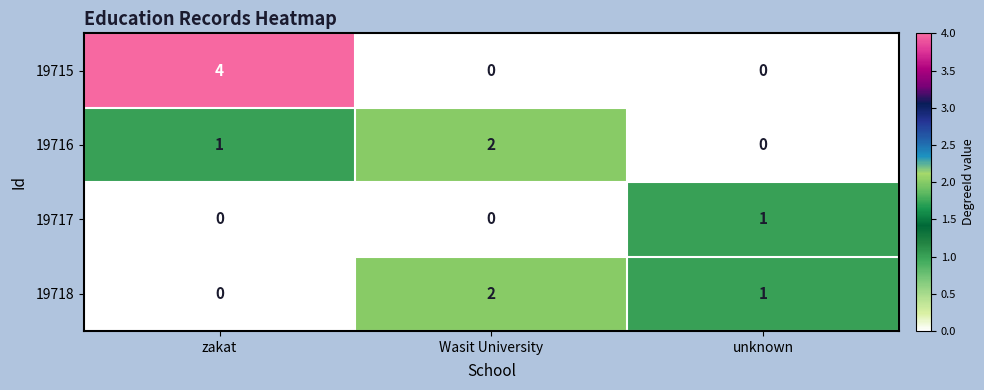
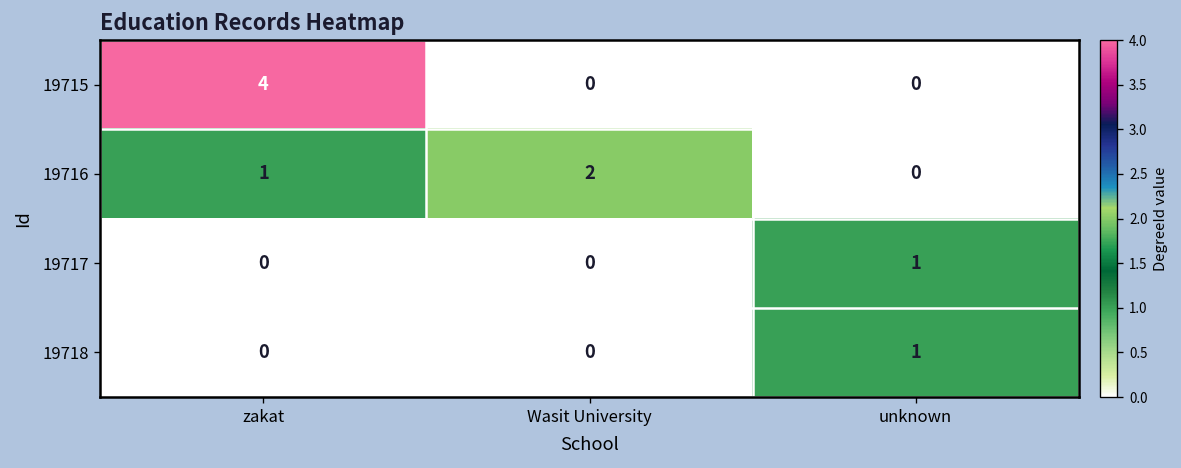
19718, Wasit University: 2 -> 0
